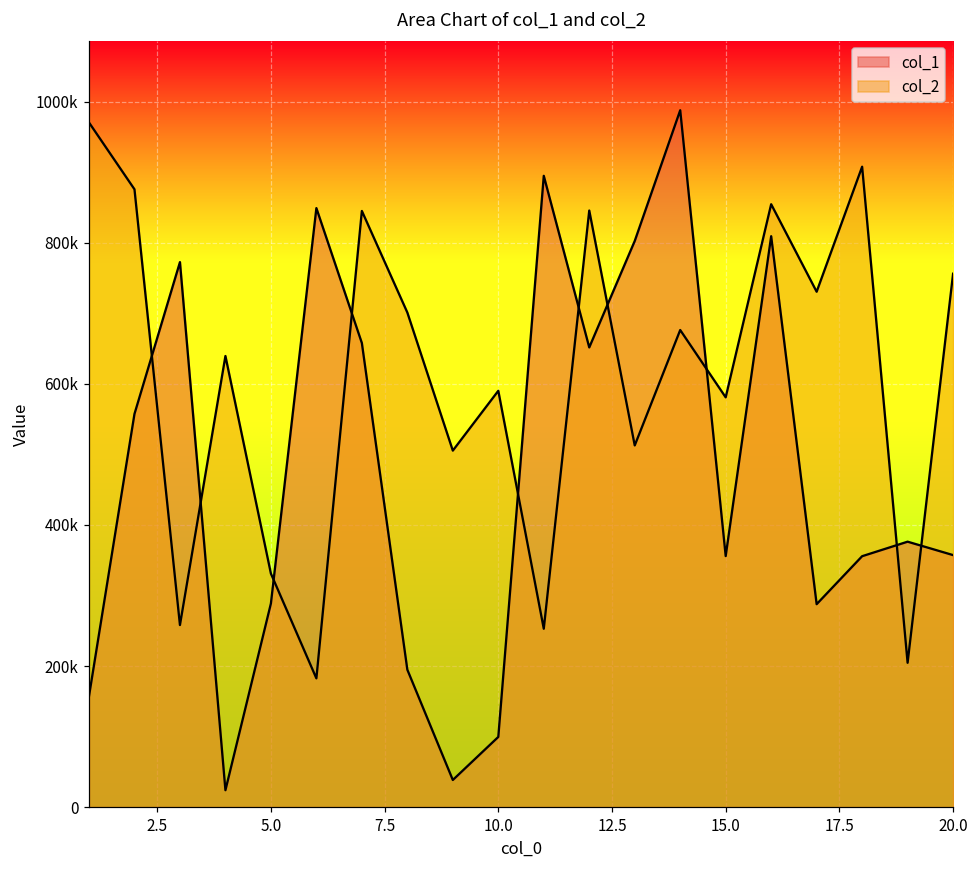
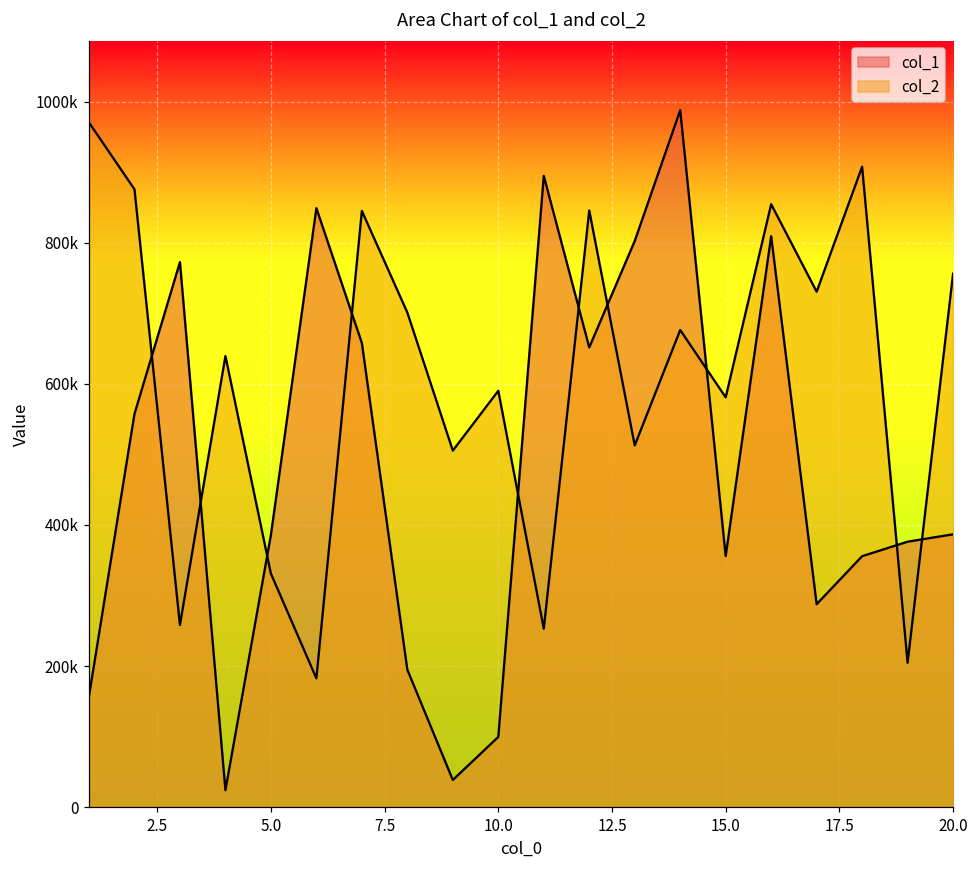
col_1, 5.0: 290000 -> 390000
col_1, 20.0: 360000 -> 390000
